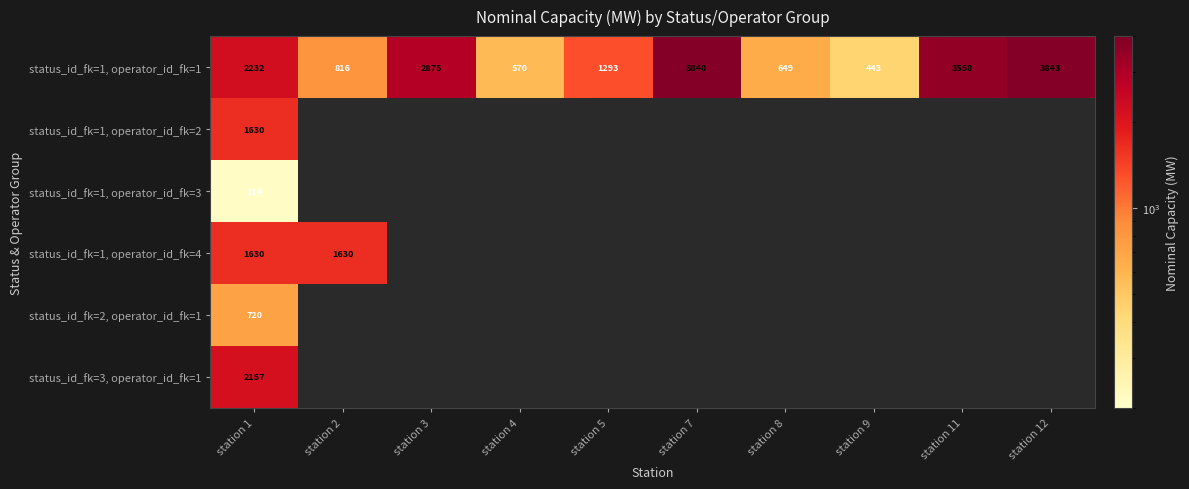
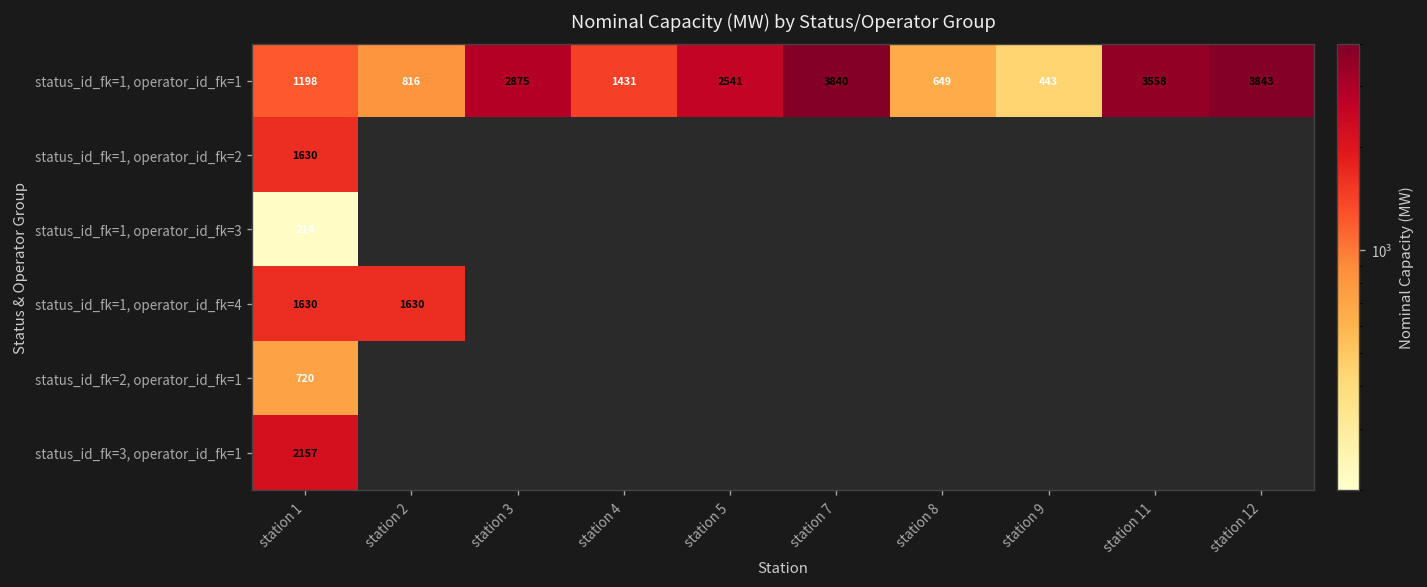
status_id_fk=1, operator_id_fk=1, station 1: 2232 -> 1198
status_id_fk=1, operator_id_fk=1, station 4: 570 -> 1431
status_id_fk=1, operator_id_fk=1, station 5: 1293 -> 2541
